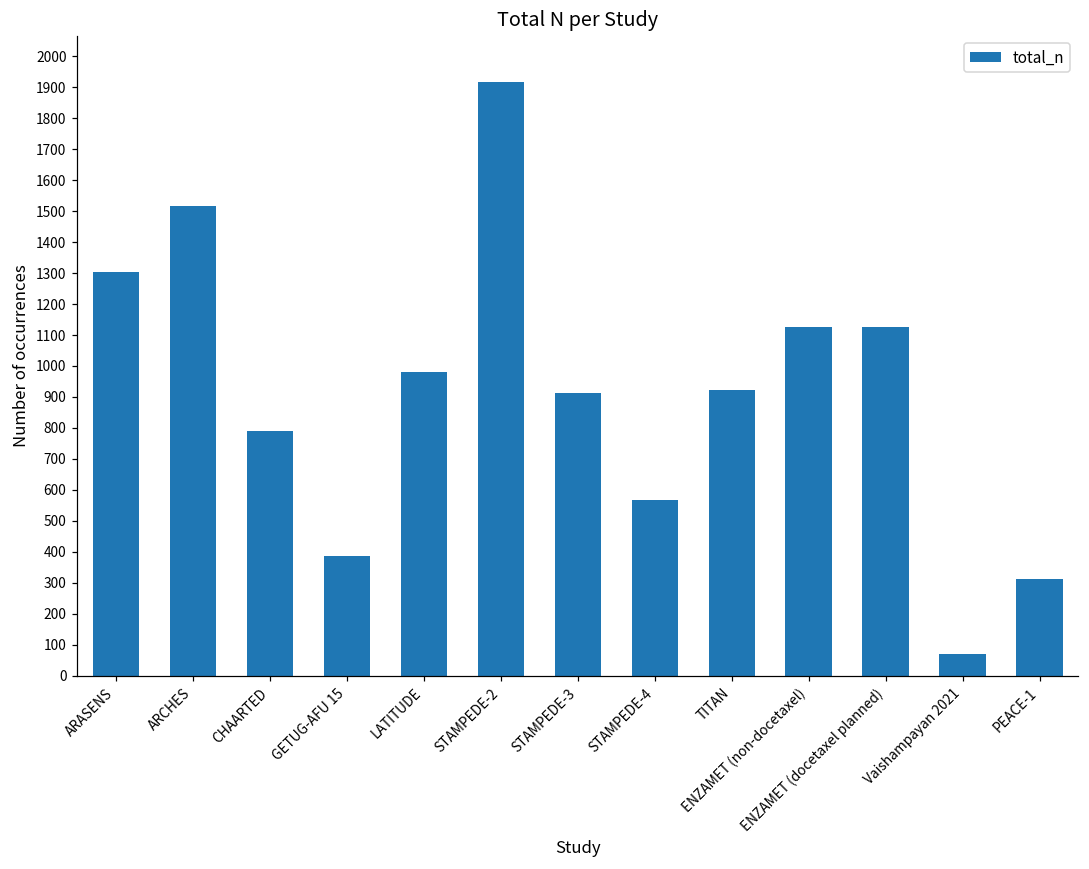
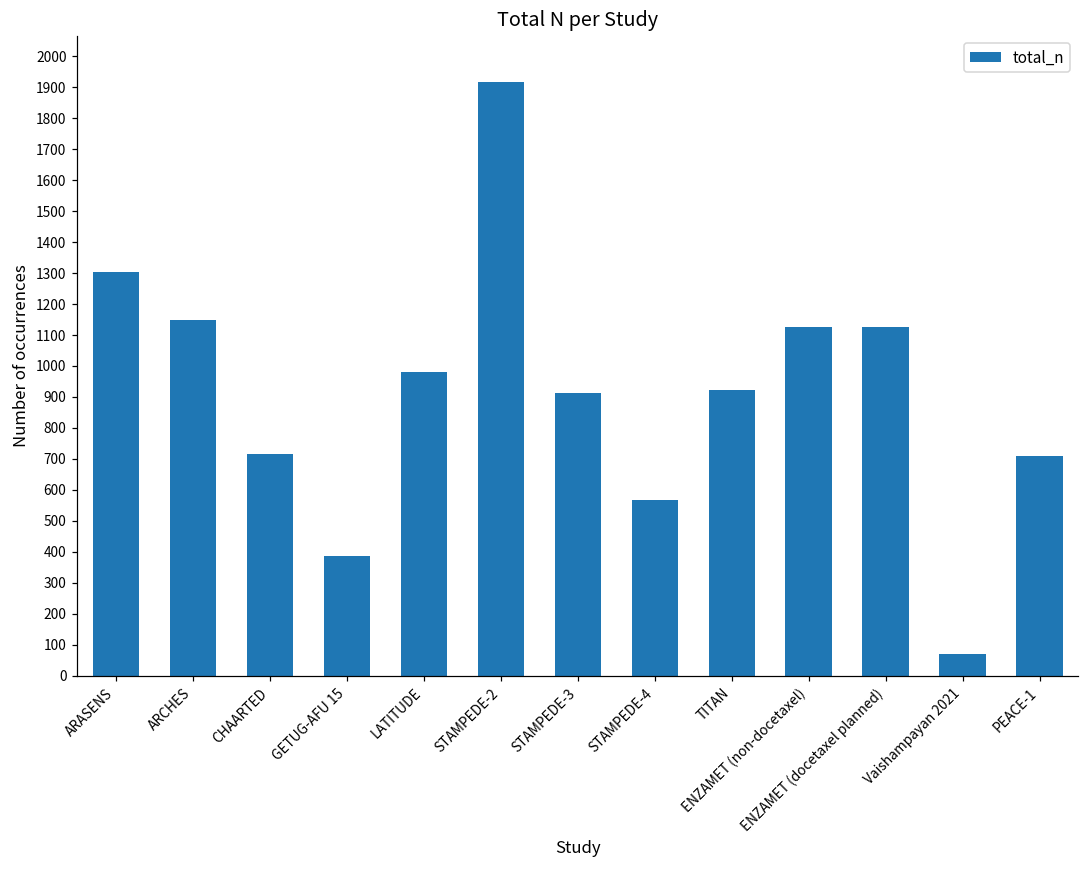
ARCHES: 1520 -> 1150
CHAARTED: 790 -> 720
PEACE-1: 310 -> 710
